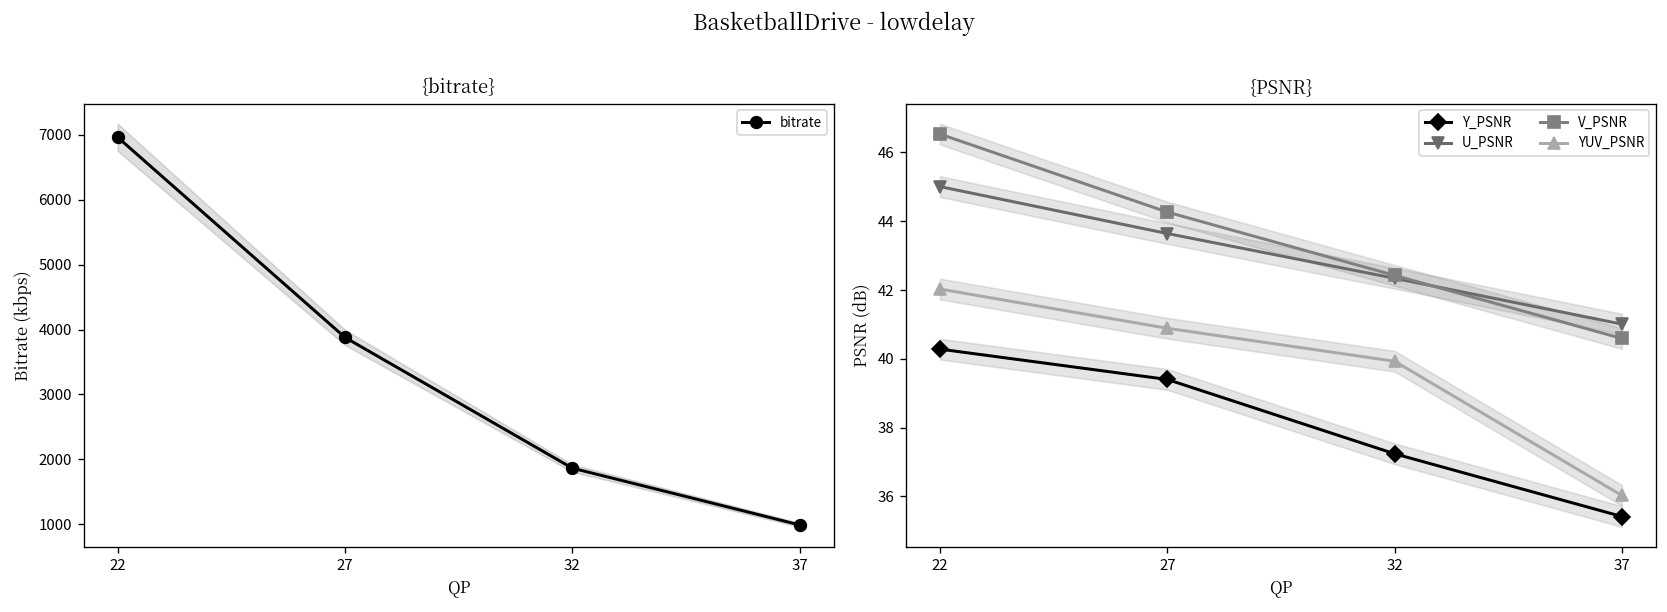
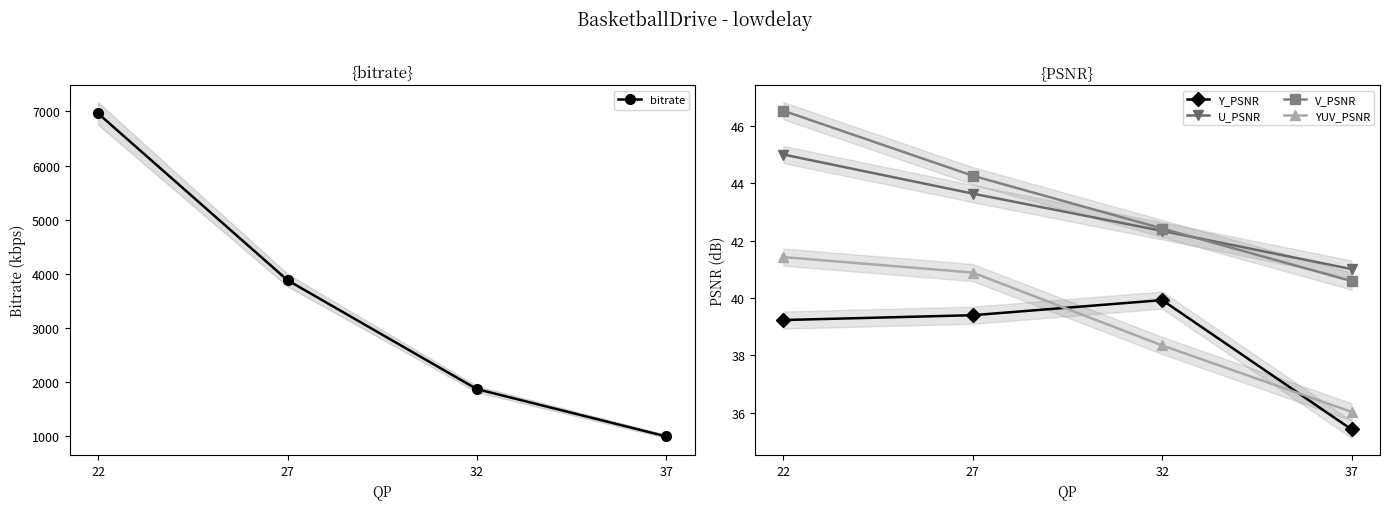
{PSNR}, Y_PSNR, 22: 40.3 -> 39.2
{PSNR}, YUV_PSNR, 22: 42.0 -> 41.4
{PSNR}, Y_PSNR, 32: 37.2 -> 39.9
{PSNR}, YUV_PSNR, 32: 39.9 -> 38.3
